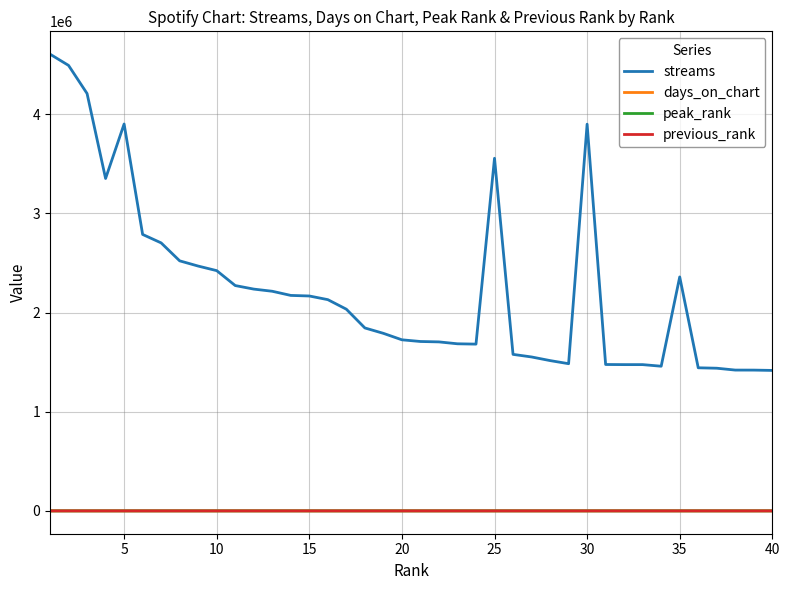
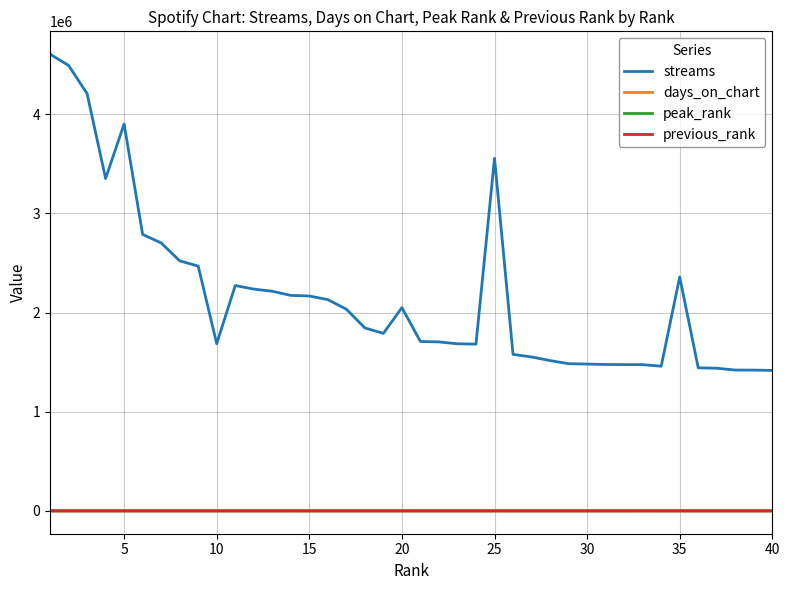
streams, 10: 2400000 -> 1700000
streams, 20: 1700000 -> 2000000
streams, 30: 3900000 -> 1500000
